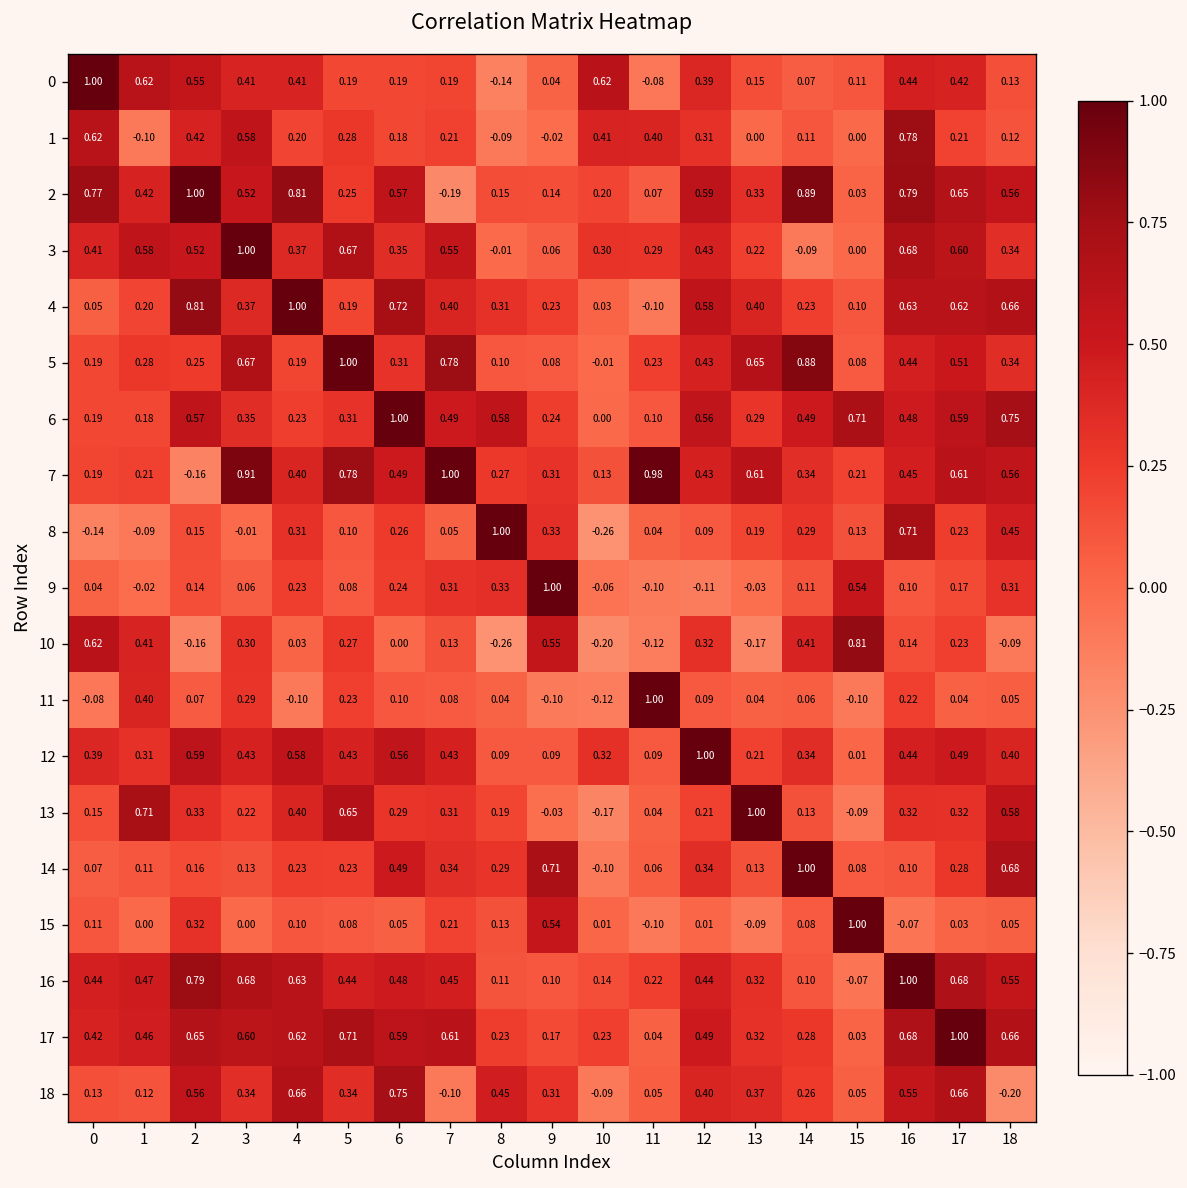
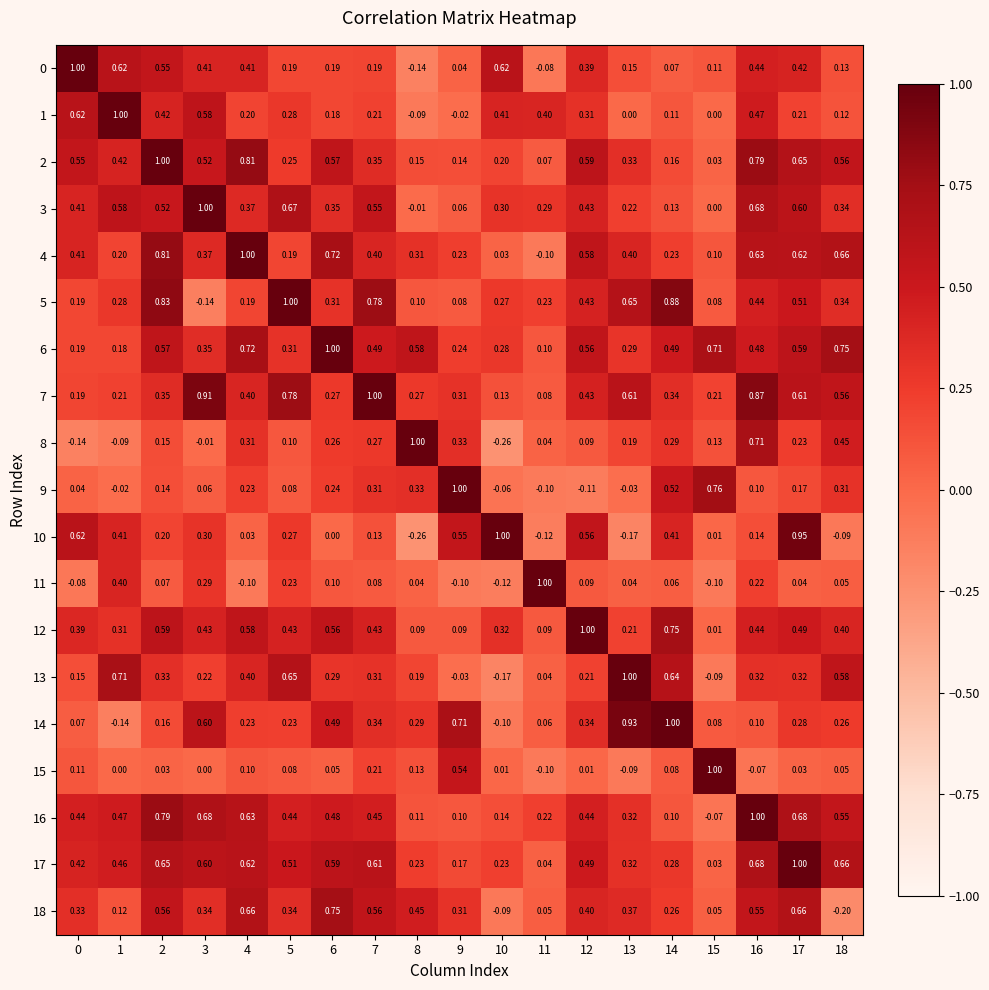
1, 1: -0.10 -> 1.00
1, 16: 0.78 -> 0.47
2, 0: 0.77 -> 0.55
2, 7: -0.19 -> 0.35
2, 14: 0.89 -> 0.16
3, 14: -0.09 -> 0.13
4, 0: 0.05 -> 0.41
5, 2: 0.25 -> 0.83
5, 3: 0.67 -> -0.14
5, 10: -0.01 -> 0.27
6, 4: 0.23 -> 0.72
6, 10: 0.00 -> 0.28
7, 2: -0.16 -> 0.35
7, 6: 0.49 -> 0.27
7, 11: 0.98 -> 0.08
7, 16: 0.45 -> 0.87
8, 7: 0.05 -> 0.27
9, 14: 0.11 -> 0.52
9, 15: 0.54 -> 0.76
10, 2: -0.16 -> 0.20
10, 10: -0.20 -> 1.00
10, 12: 0.32 -> 0.56
10, 15: 0.81 -> 0.01
10, 17: 0.23 -> 0.95
12, 14: 0.34 -> 0.75
13, 14: 0.13 -> 0.64
14, 1: 0.11 -> -0.14
14, 3: 0.13 -> 0.60
14, 13: 0.13 -> 0.93
14, 18: 0.68 -> 0.26
15, 2: 0.32 -> 0.03
17, 5: 0.71 -> 0.51
18, 0: 0.13 -> 0.33
18, 7: -0.10 -> 0.56
